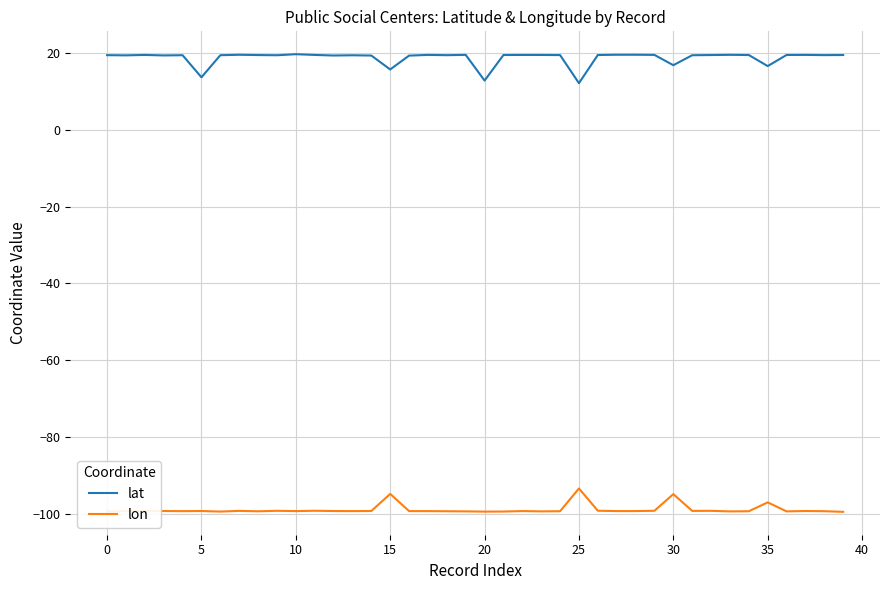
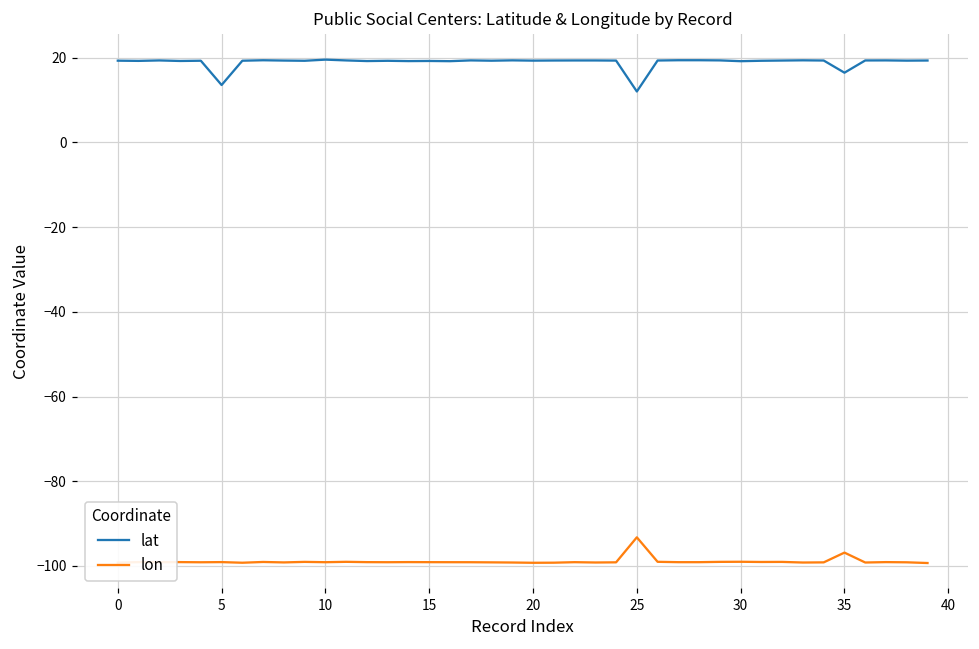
lat, 15: 16 -> 19
lon, 15: -95 -> -99
lat, 20: 13 -> 19
lat, 30: 17 -> 19
lon, 30: -95 -> -99
